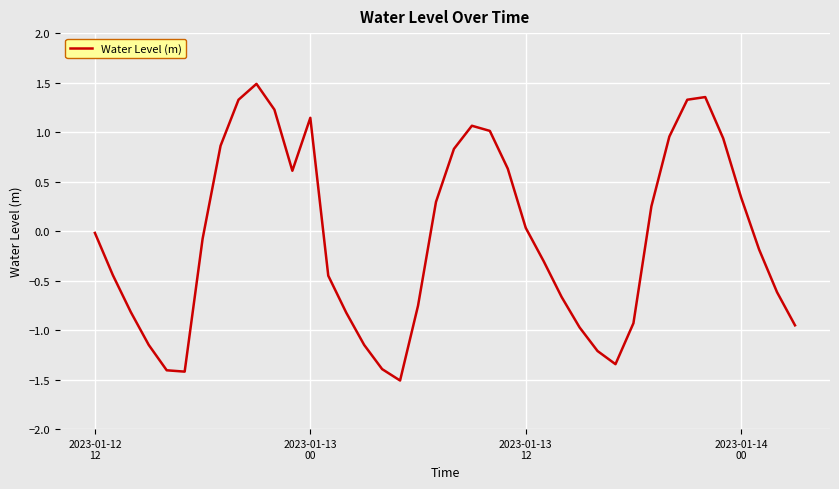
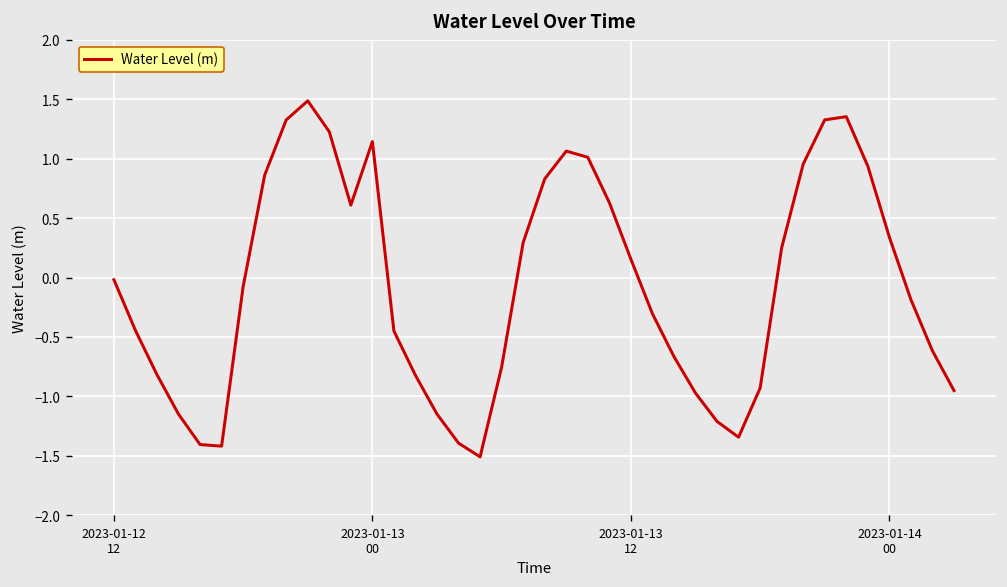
2023-01-13 12: 0.0 -> 0.2
